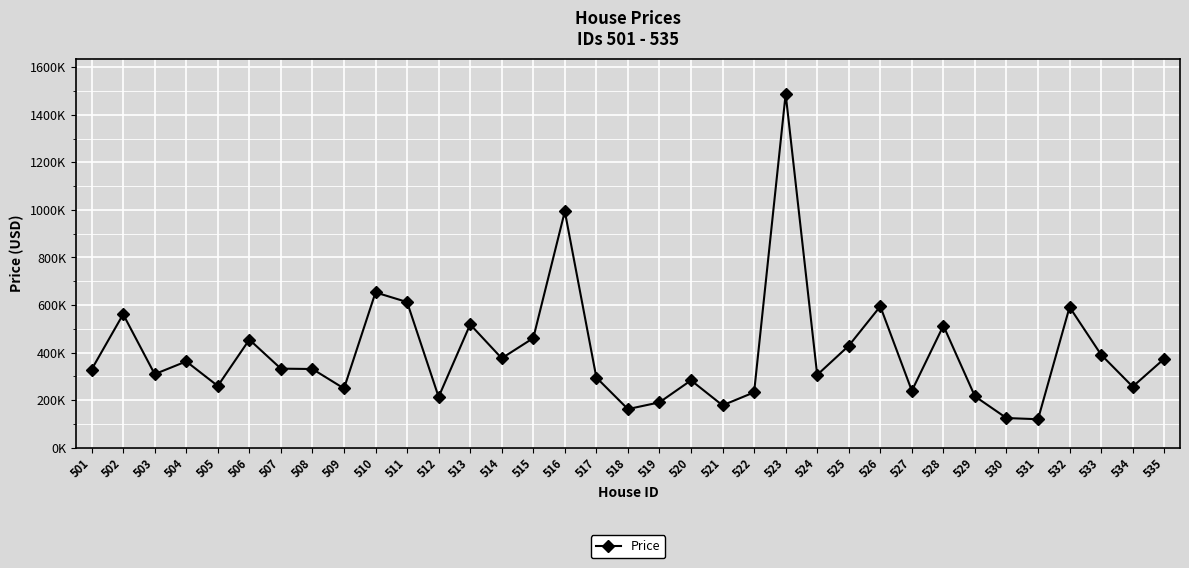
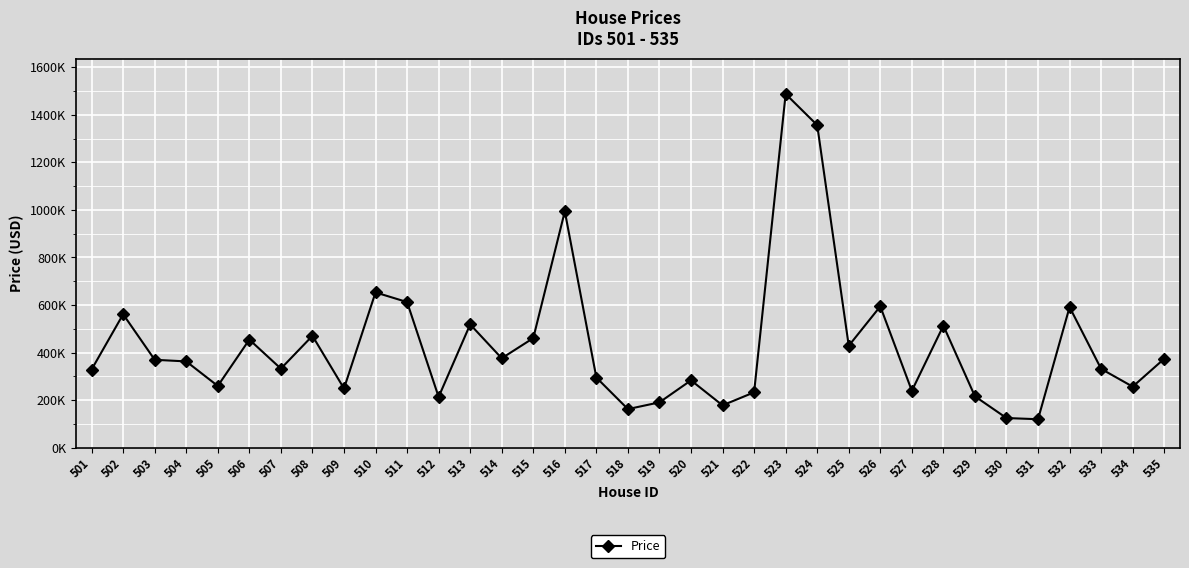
503: 310000 -> 370000
508: 330000 -> 470000
524: 310000 -> 1360000
533: 390000 -> 330000
